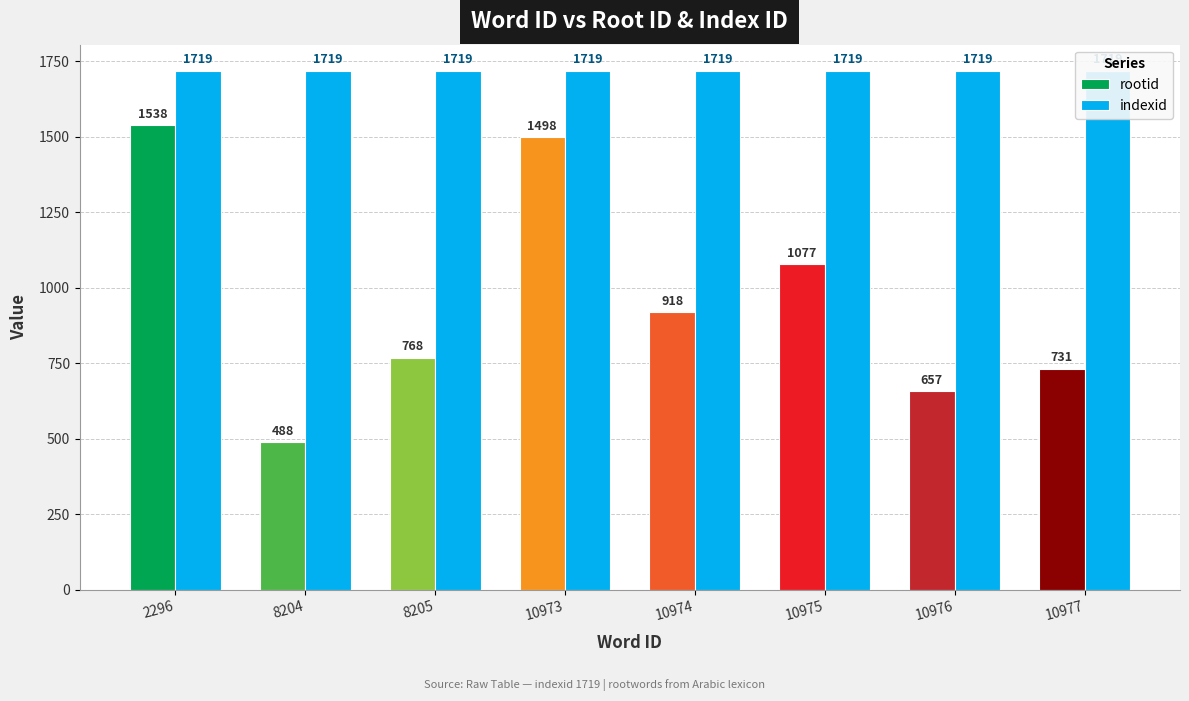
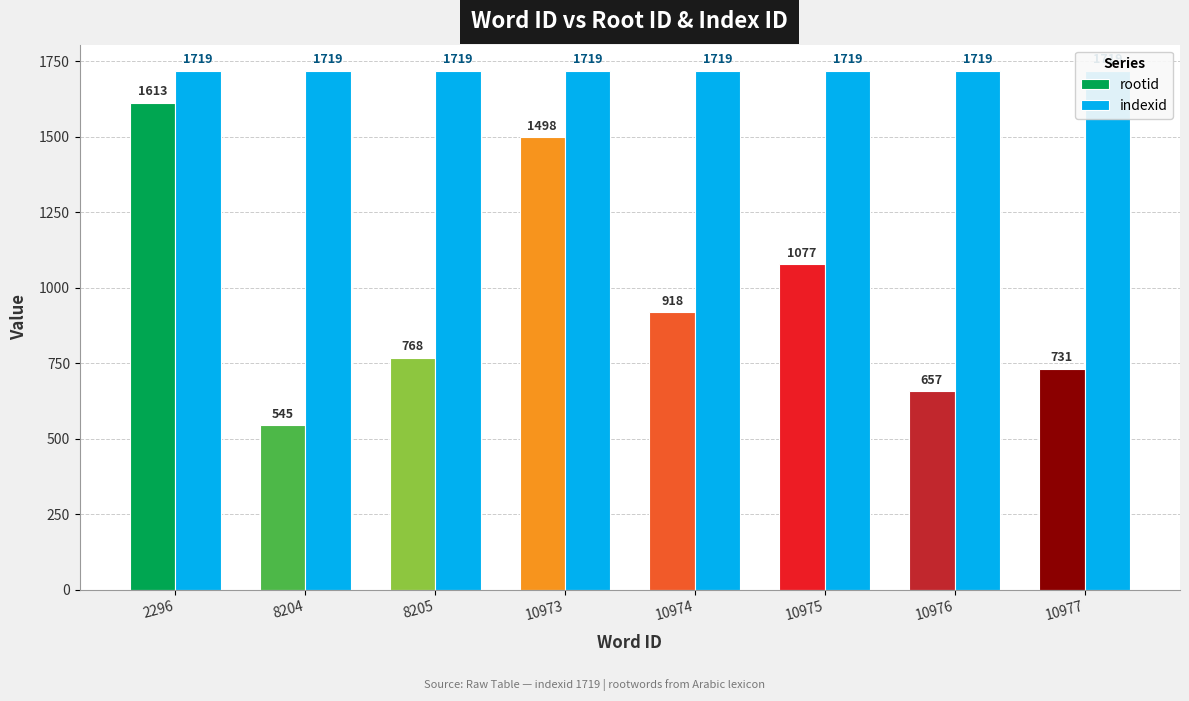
rootid, 2296: 1538 -> 1613
rootid, 8204: 488 -> 545
